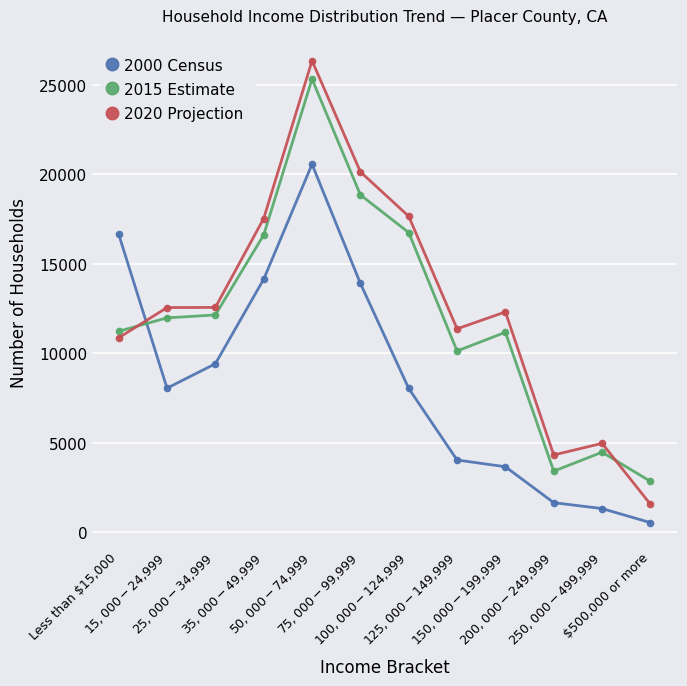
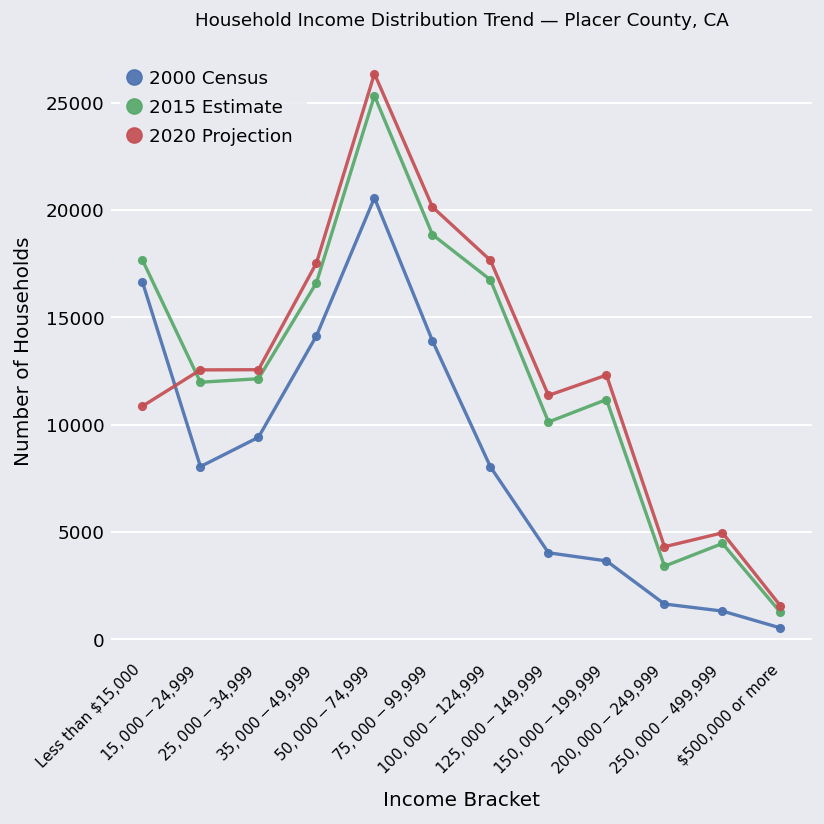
2015 Estimate, Less than $15,000: 11200 -> 17700
2015 Estimate, $500,000 or more: 2800 -> 1300
